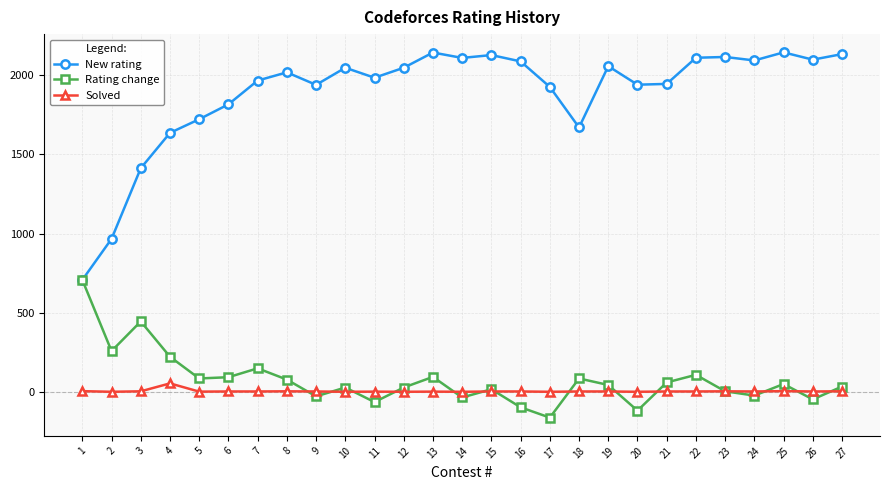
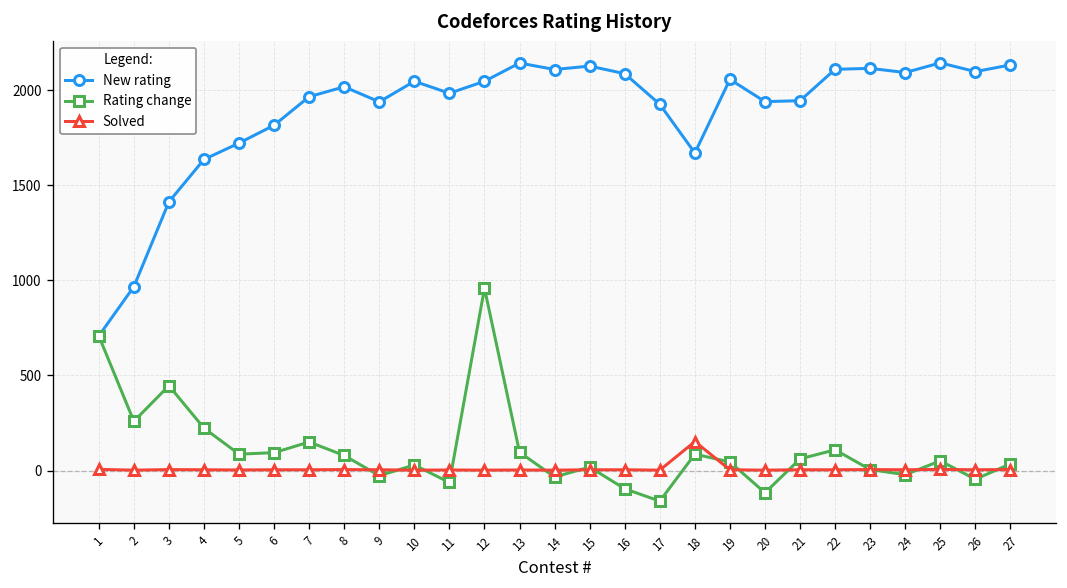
Solved, 4: 60 -> 0
Rating change, 12: 30 -> 960
Solved, 18: 0 -> 150
